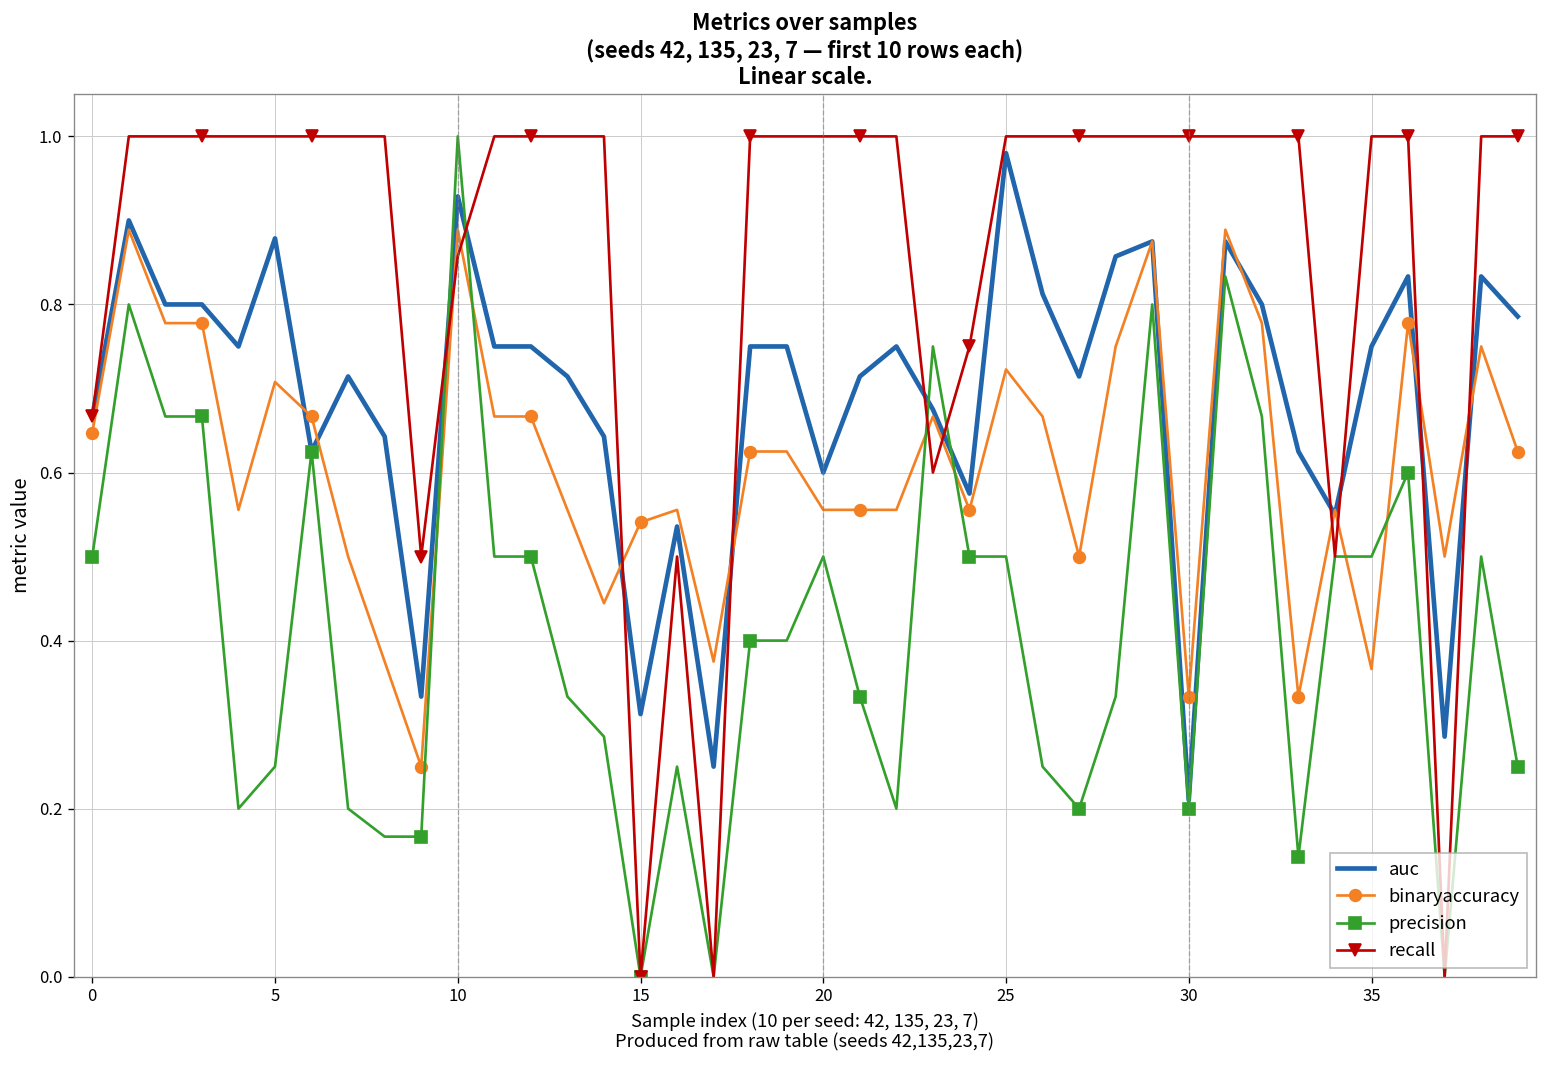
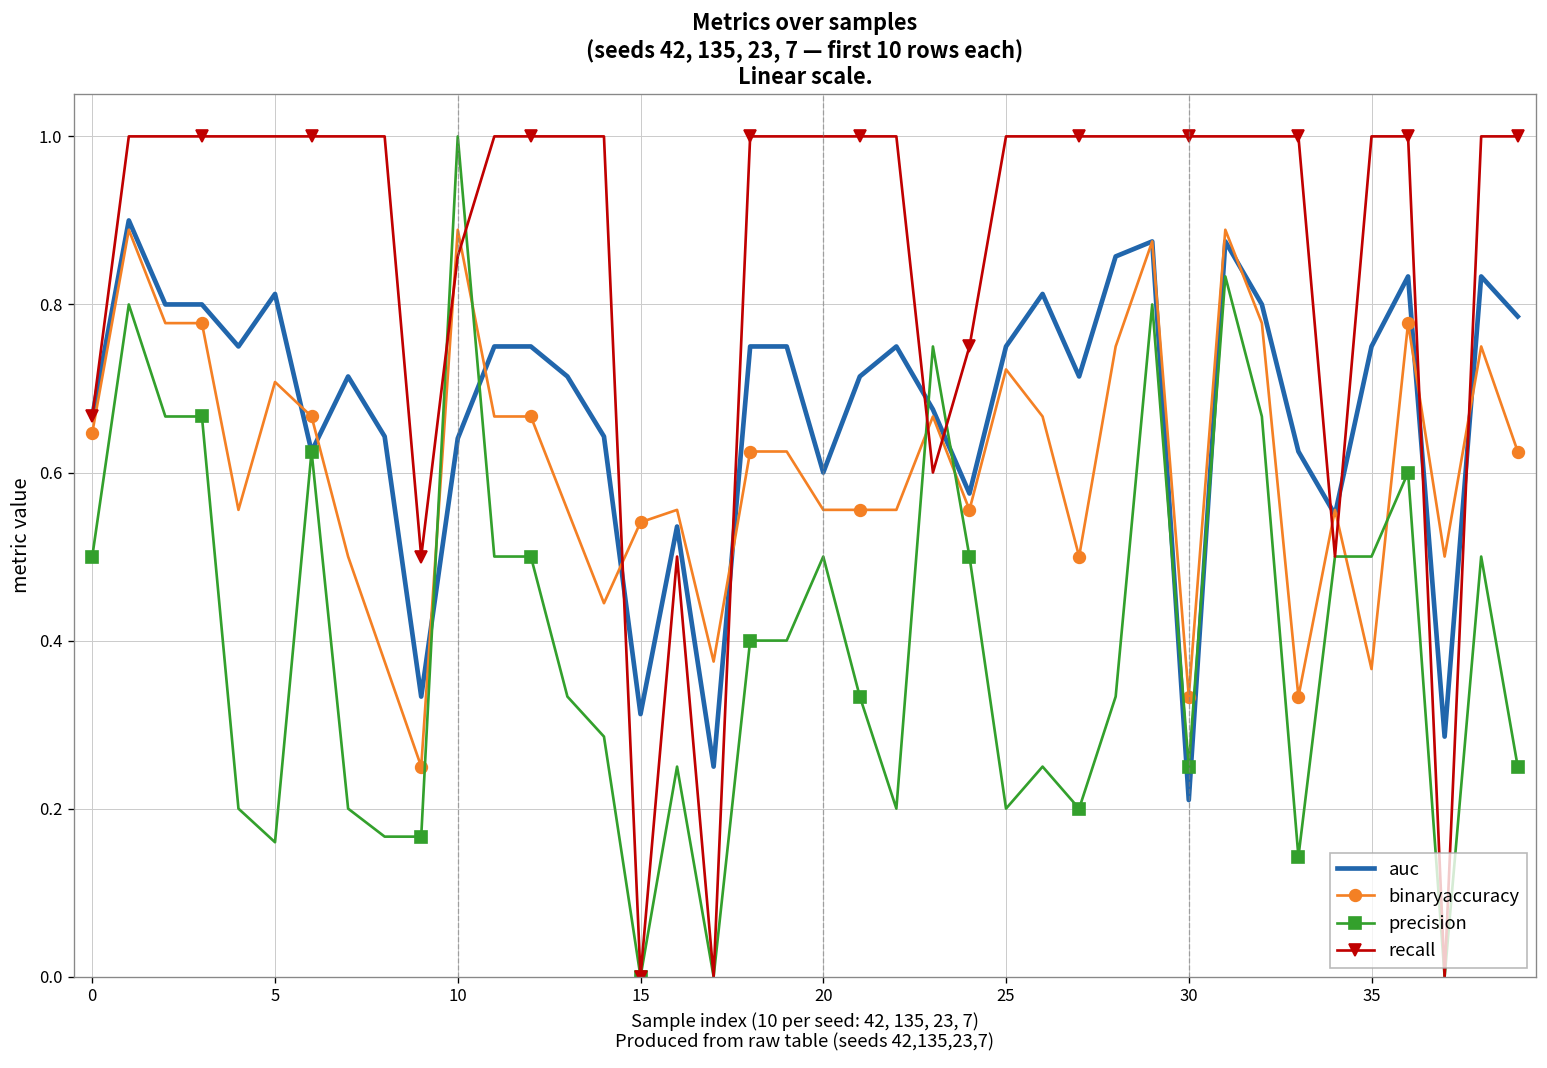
auc, 5: 0.88 -> 0.81
precision, 5: 0.25 -> 0.16
auc, 10: 0.93 -> 0.64
auc, 25: 0.98 -> 0.75
precision, 25: 0.5 -> 0.2
precision, 30: 0.20 -> 0.25
